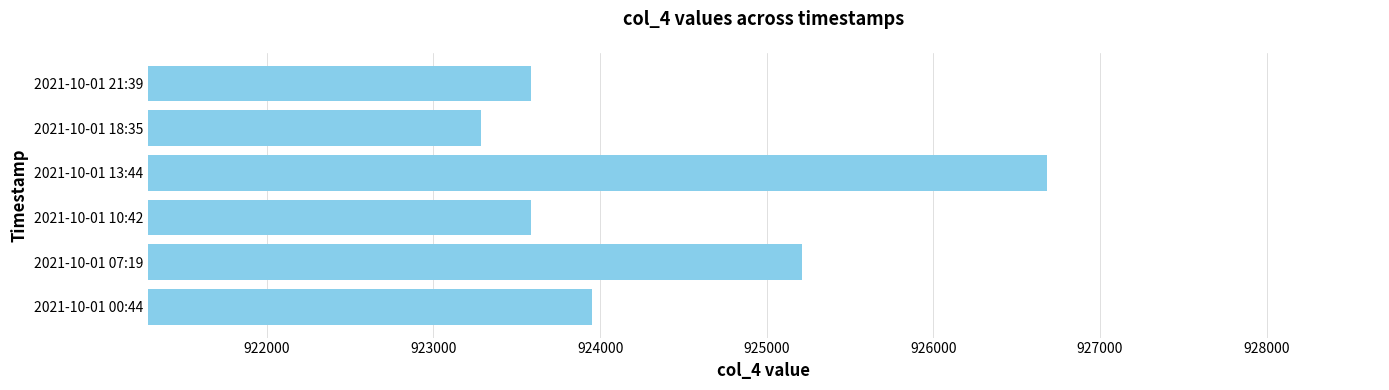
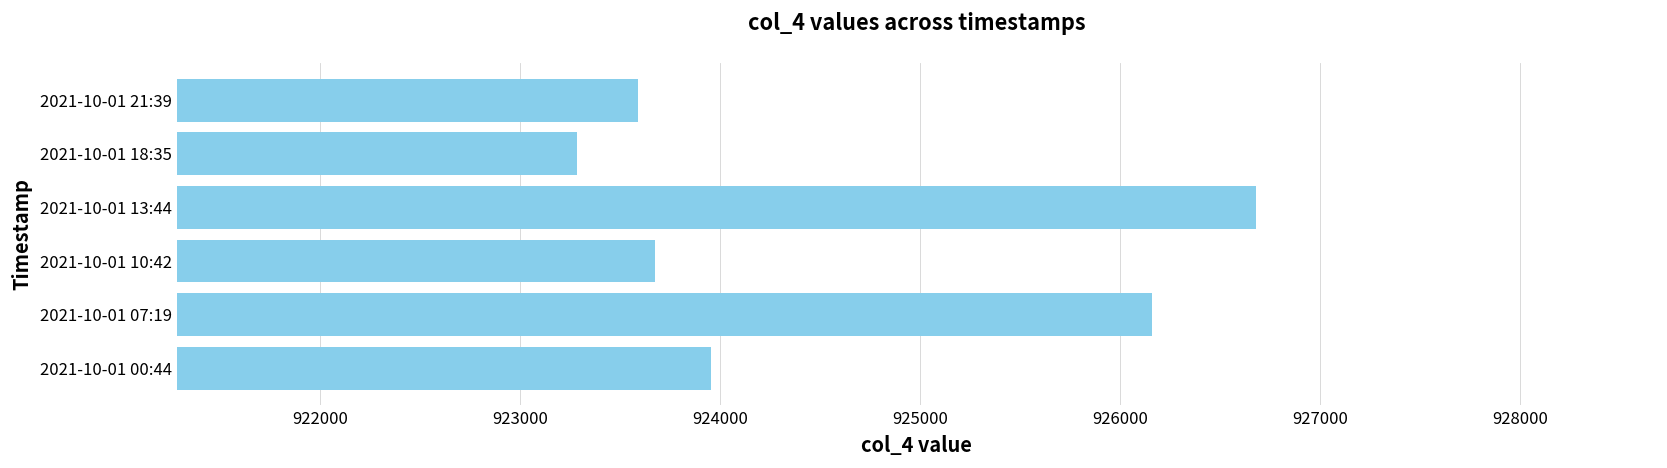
2021-10-01 10:42: 923590 -> 923670
2021-10-01 07:19: 925210 -> 926160
